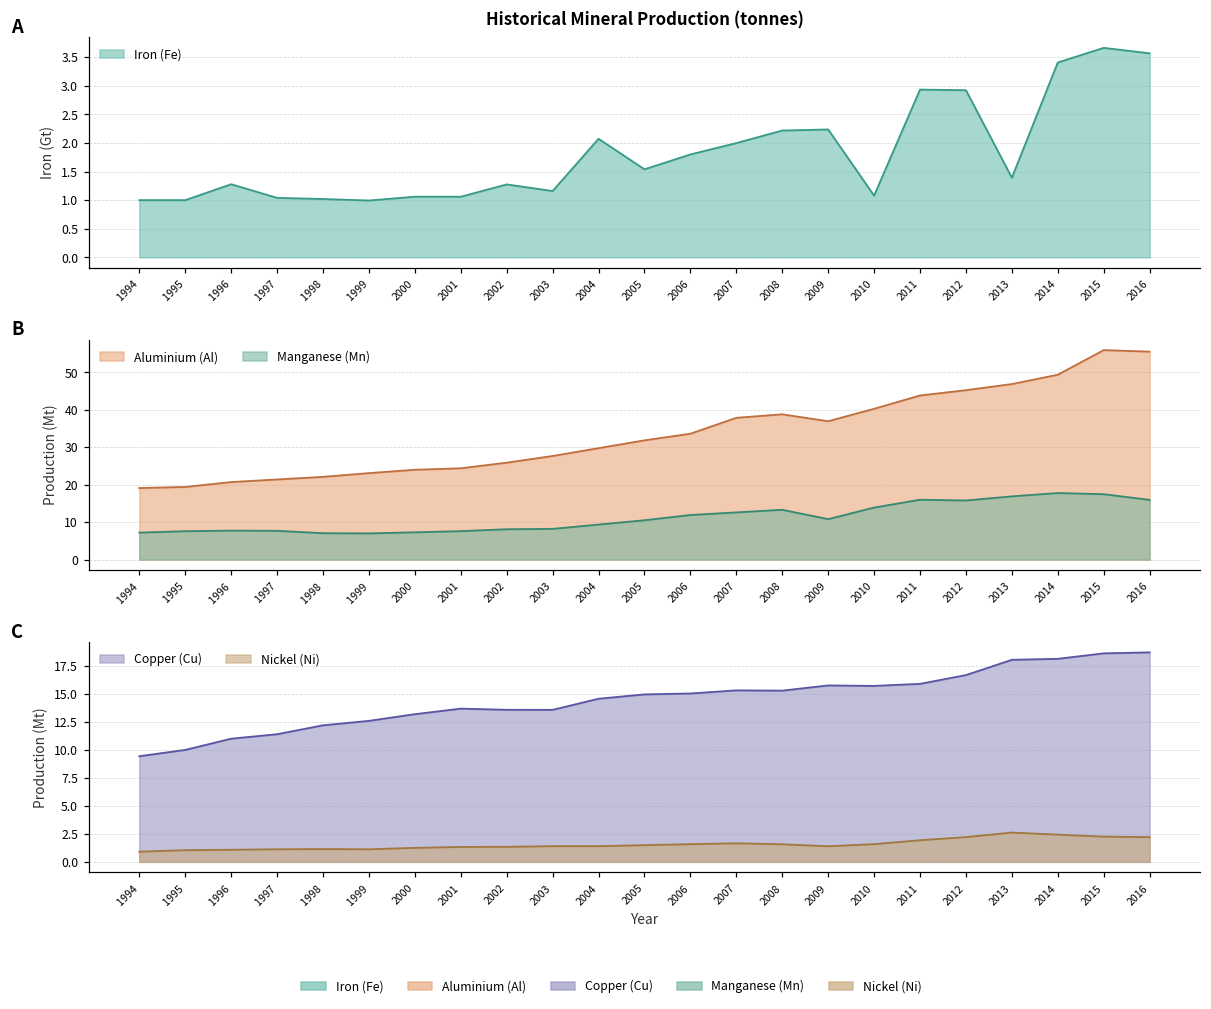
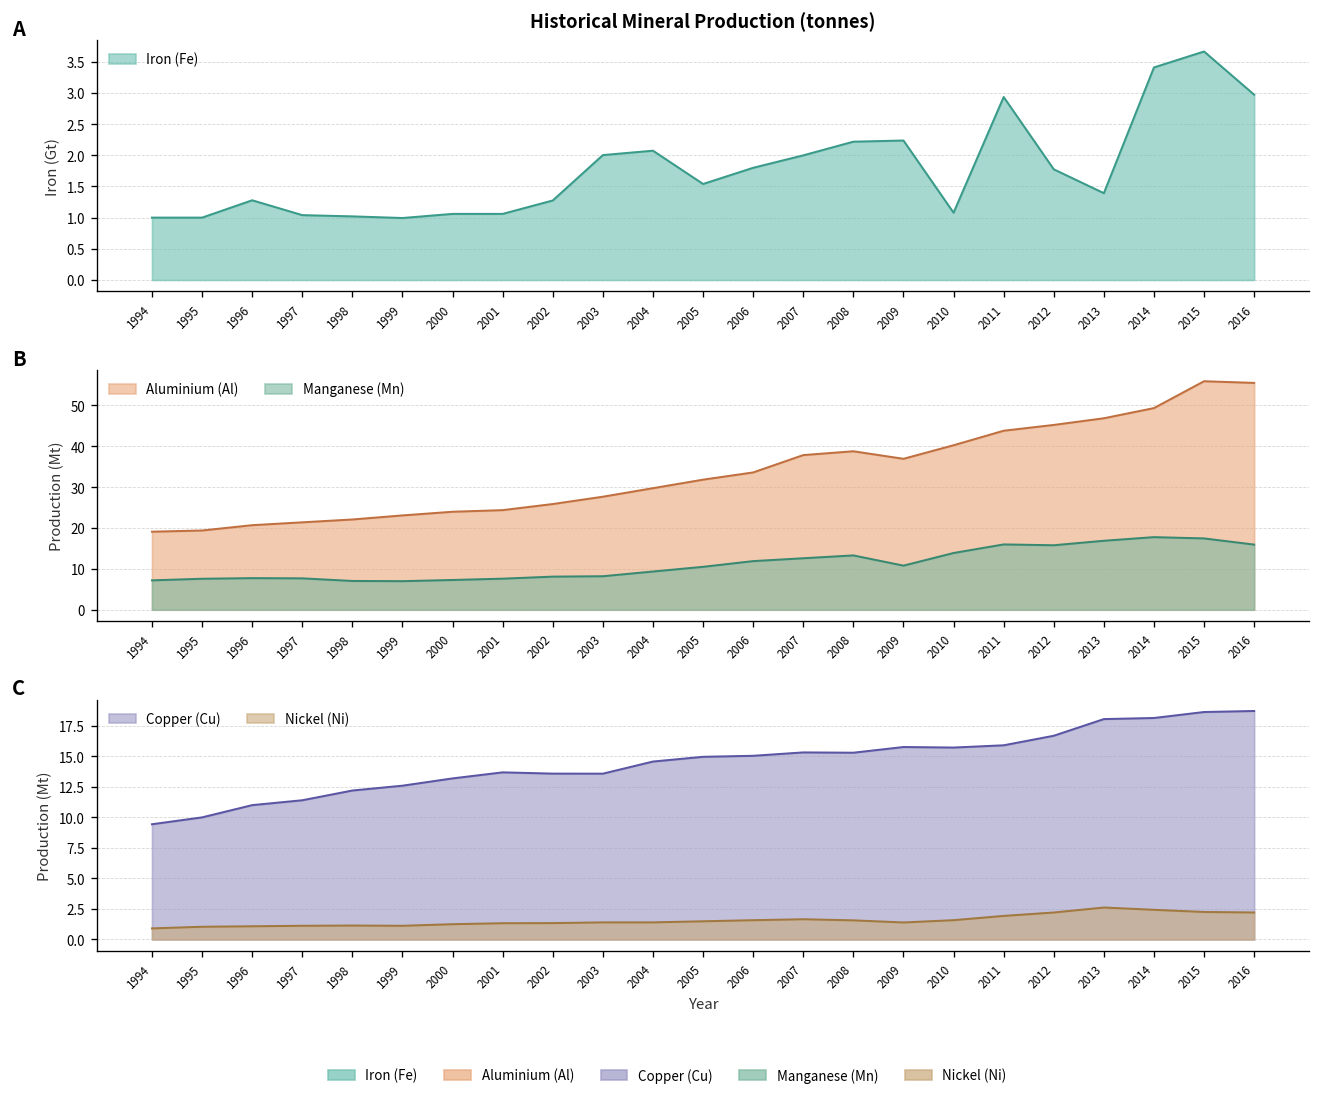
Historical Mineral Production (tonnes), 2003: 1.2 -> 2.0
Historical Mineral Production (tonnes), 2012: 2.9 -> 1.8
Historical Mineral Production (tonnes), 2016: 3.6 -> 3.0
